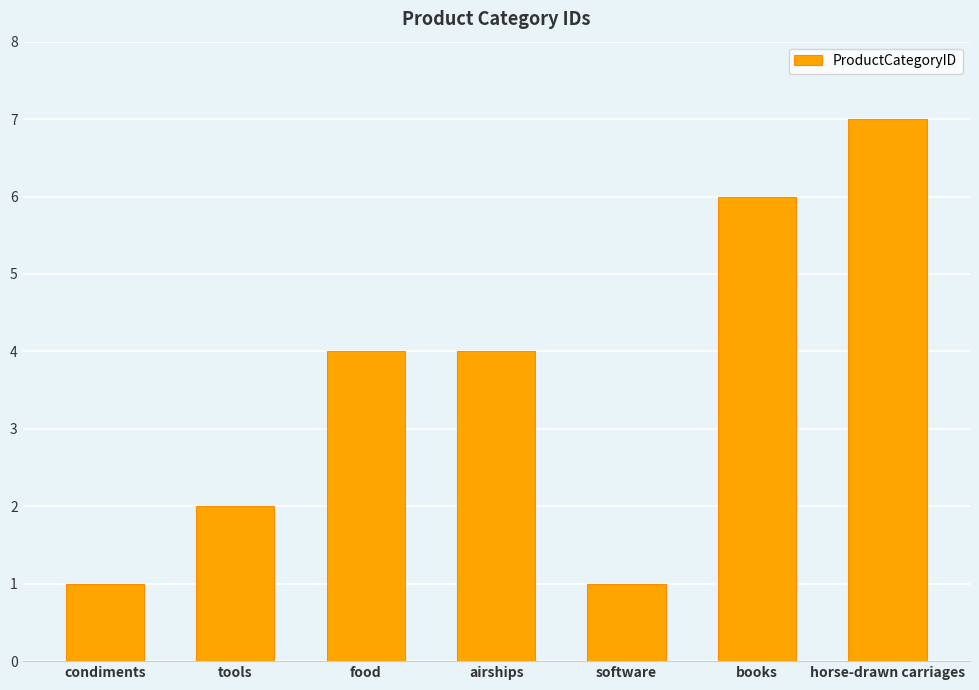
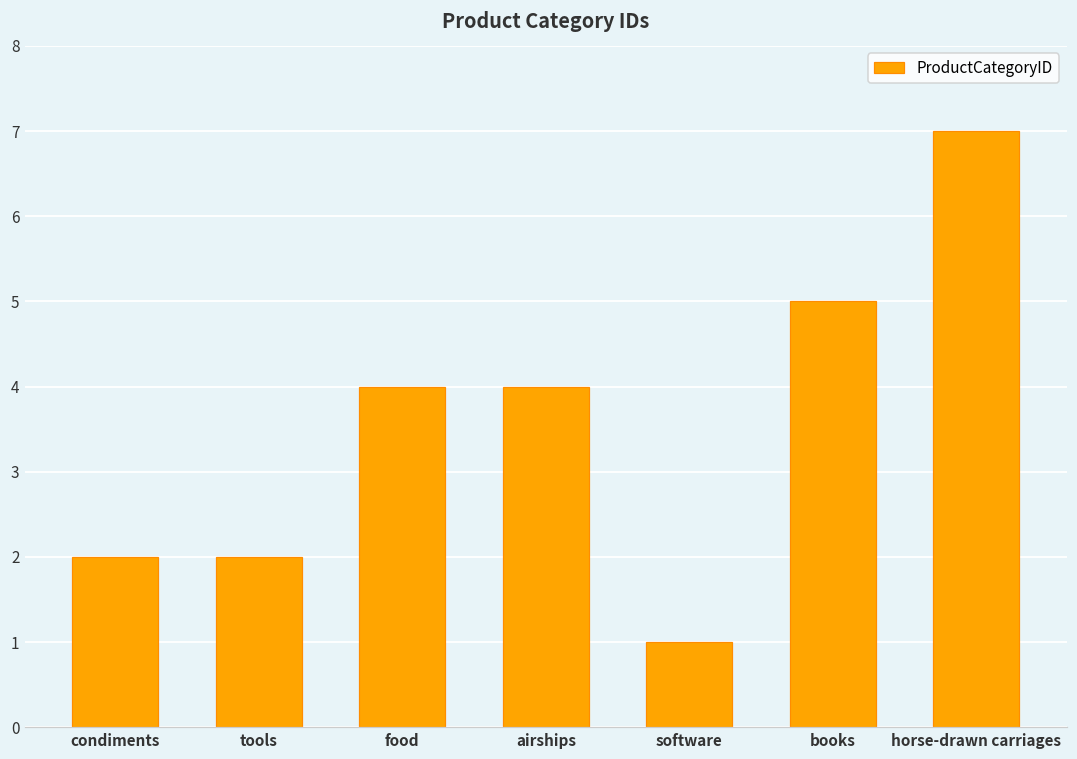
condiments: 1 -> 2
books: 6 -> 5
